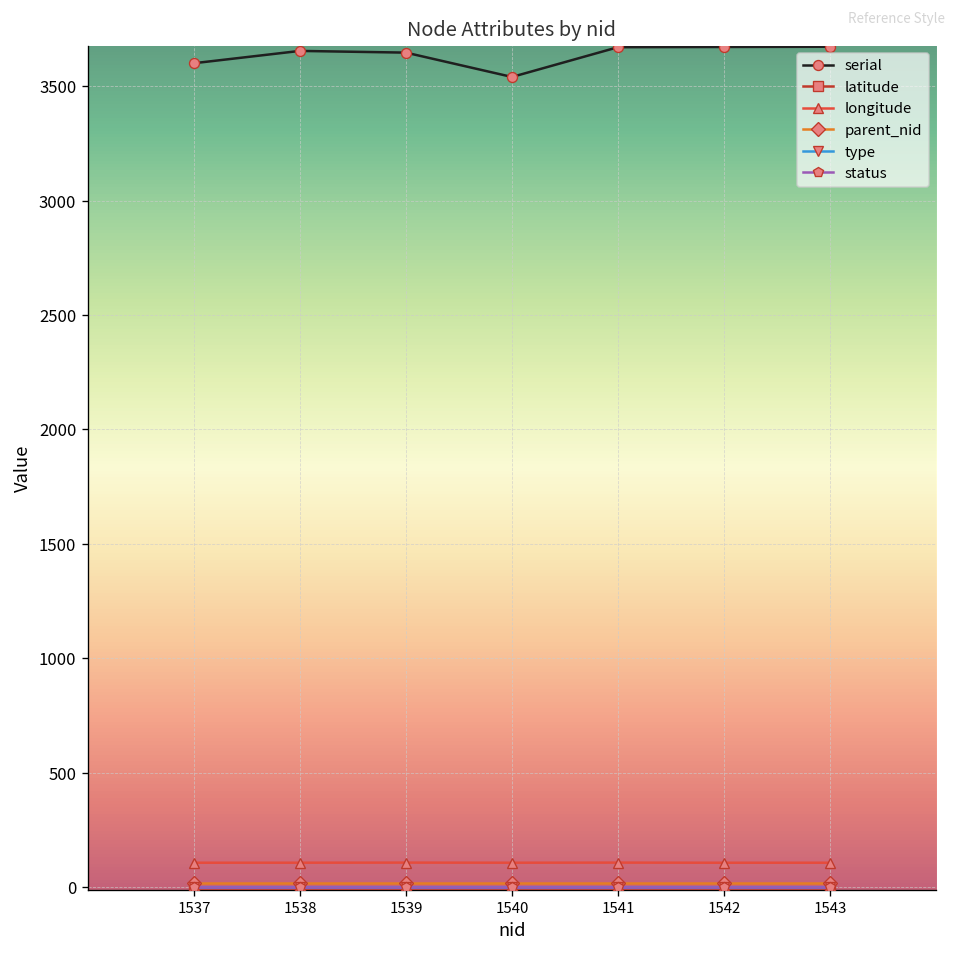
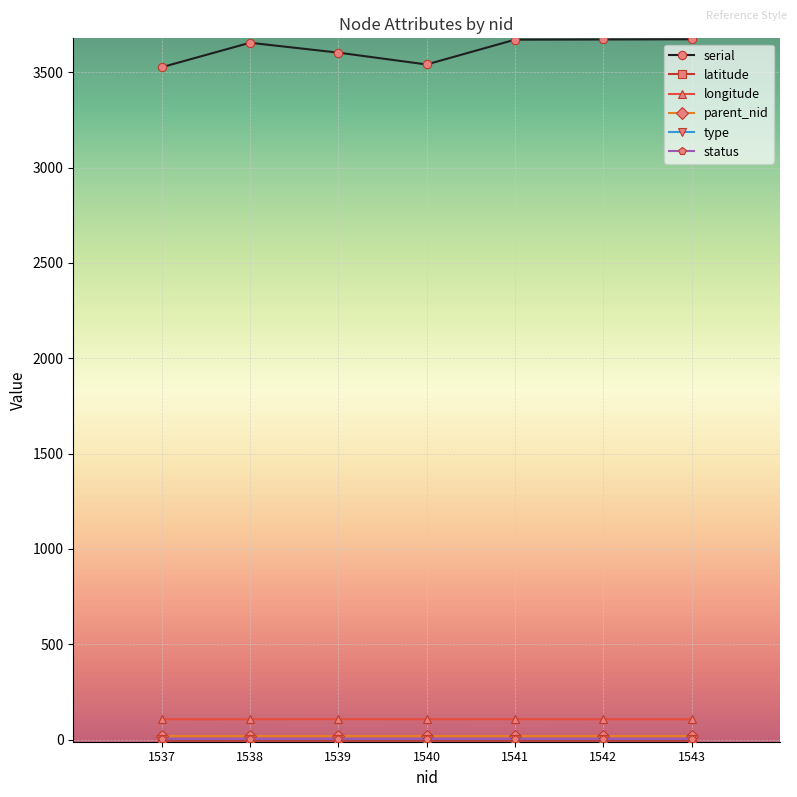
serial, 1537: 3600 -> 3530
serial, 1539: 3650 -> 3600
